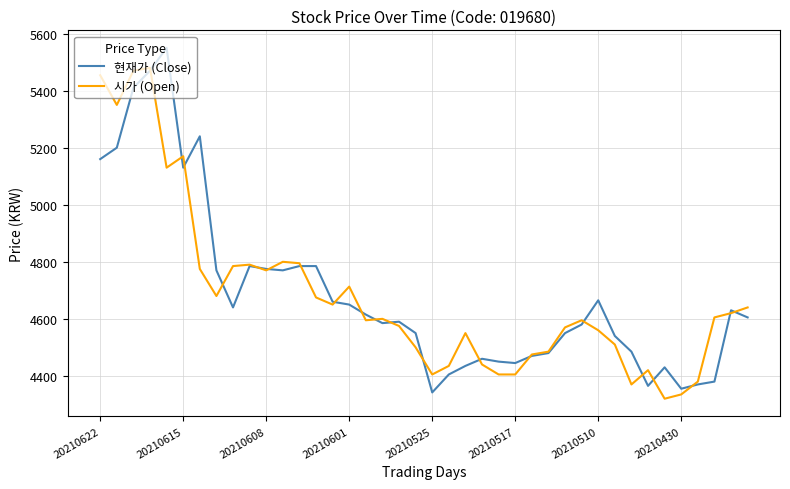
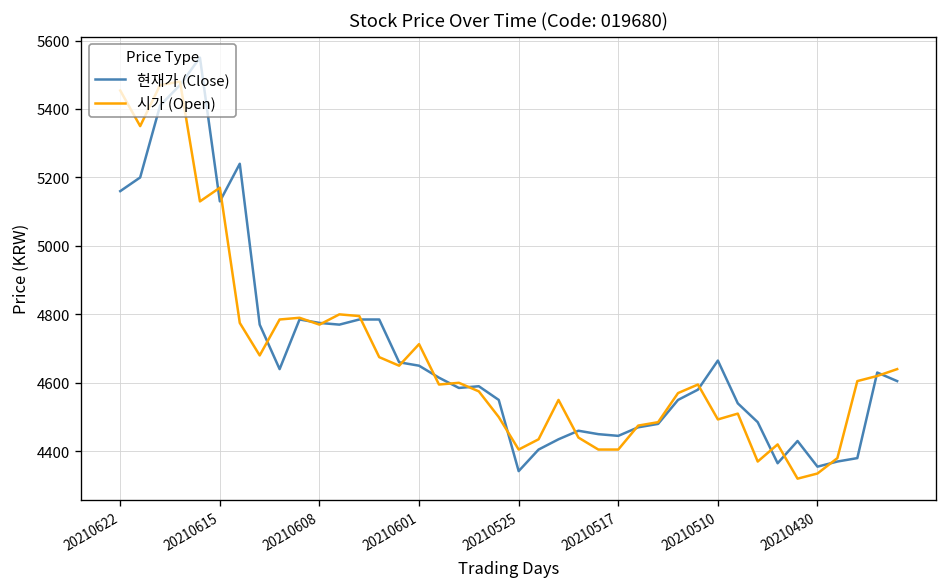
시가 (Open), 20210510: 4560 -> 4490
